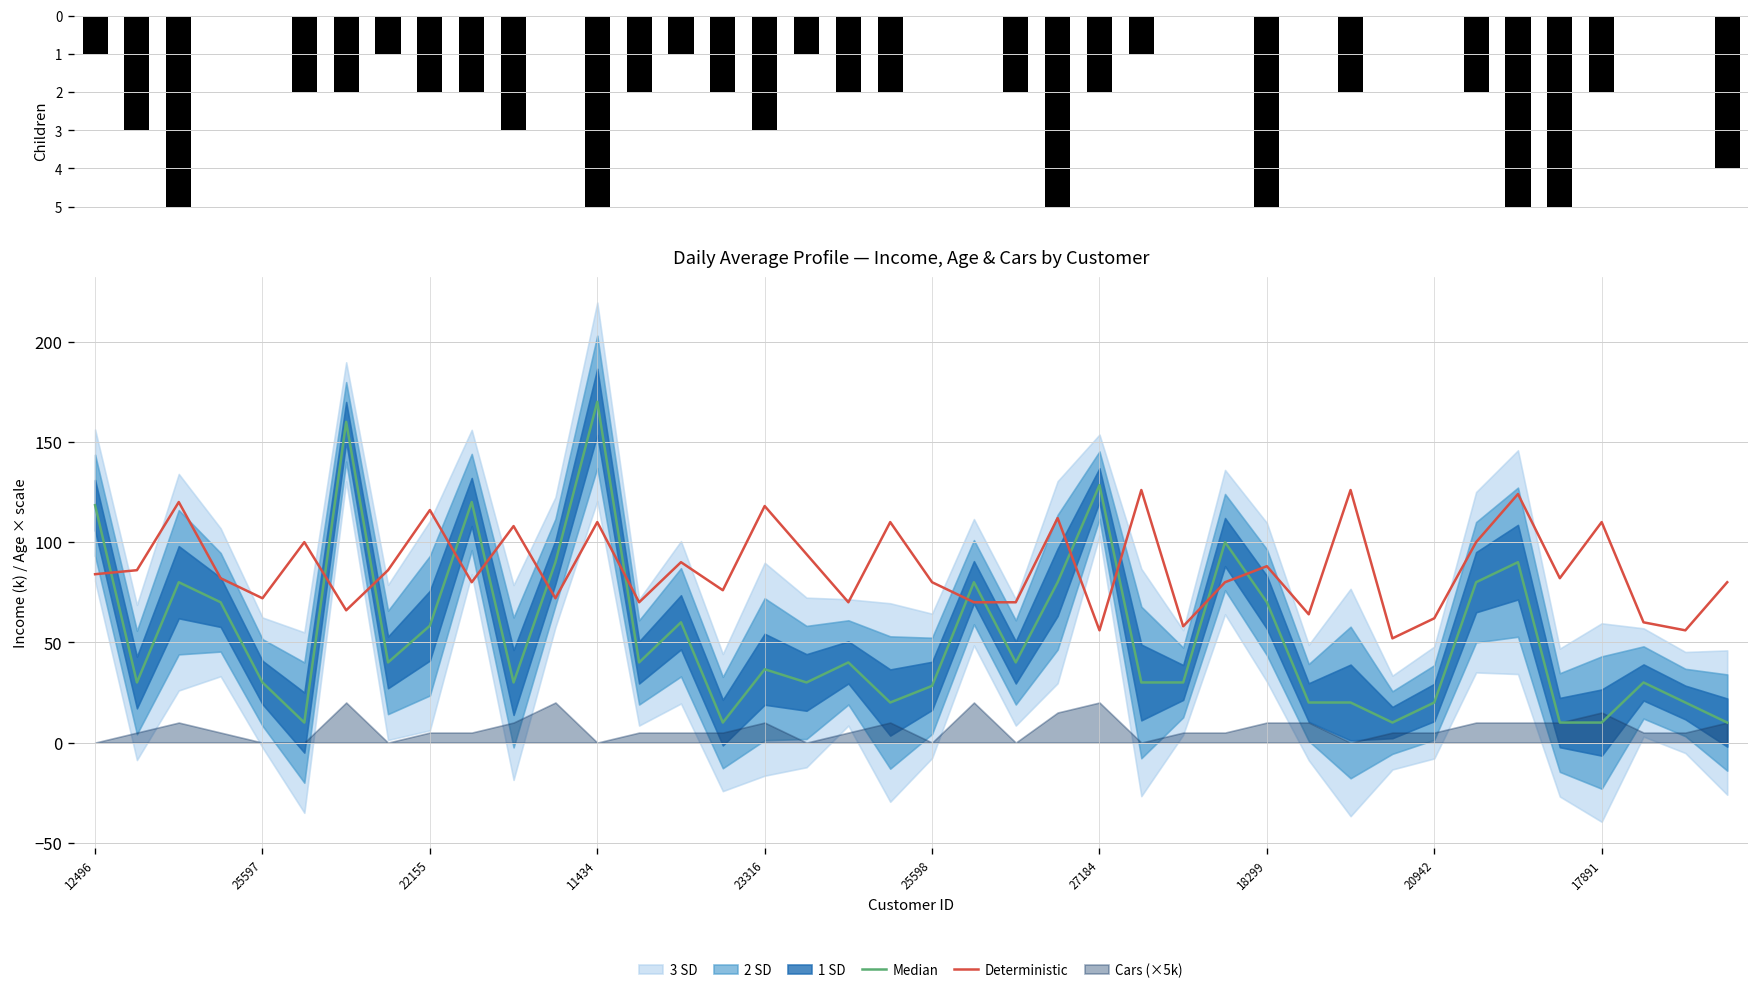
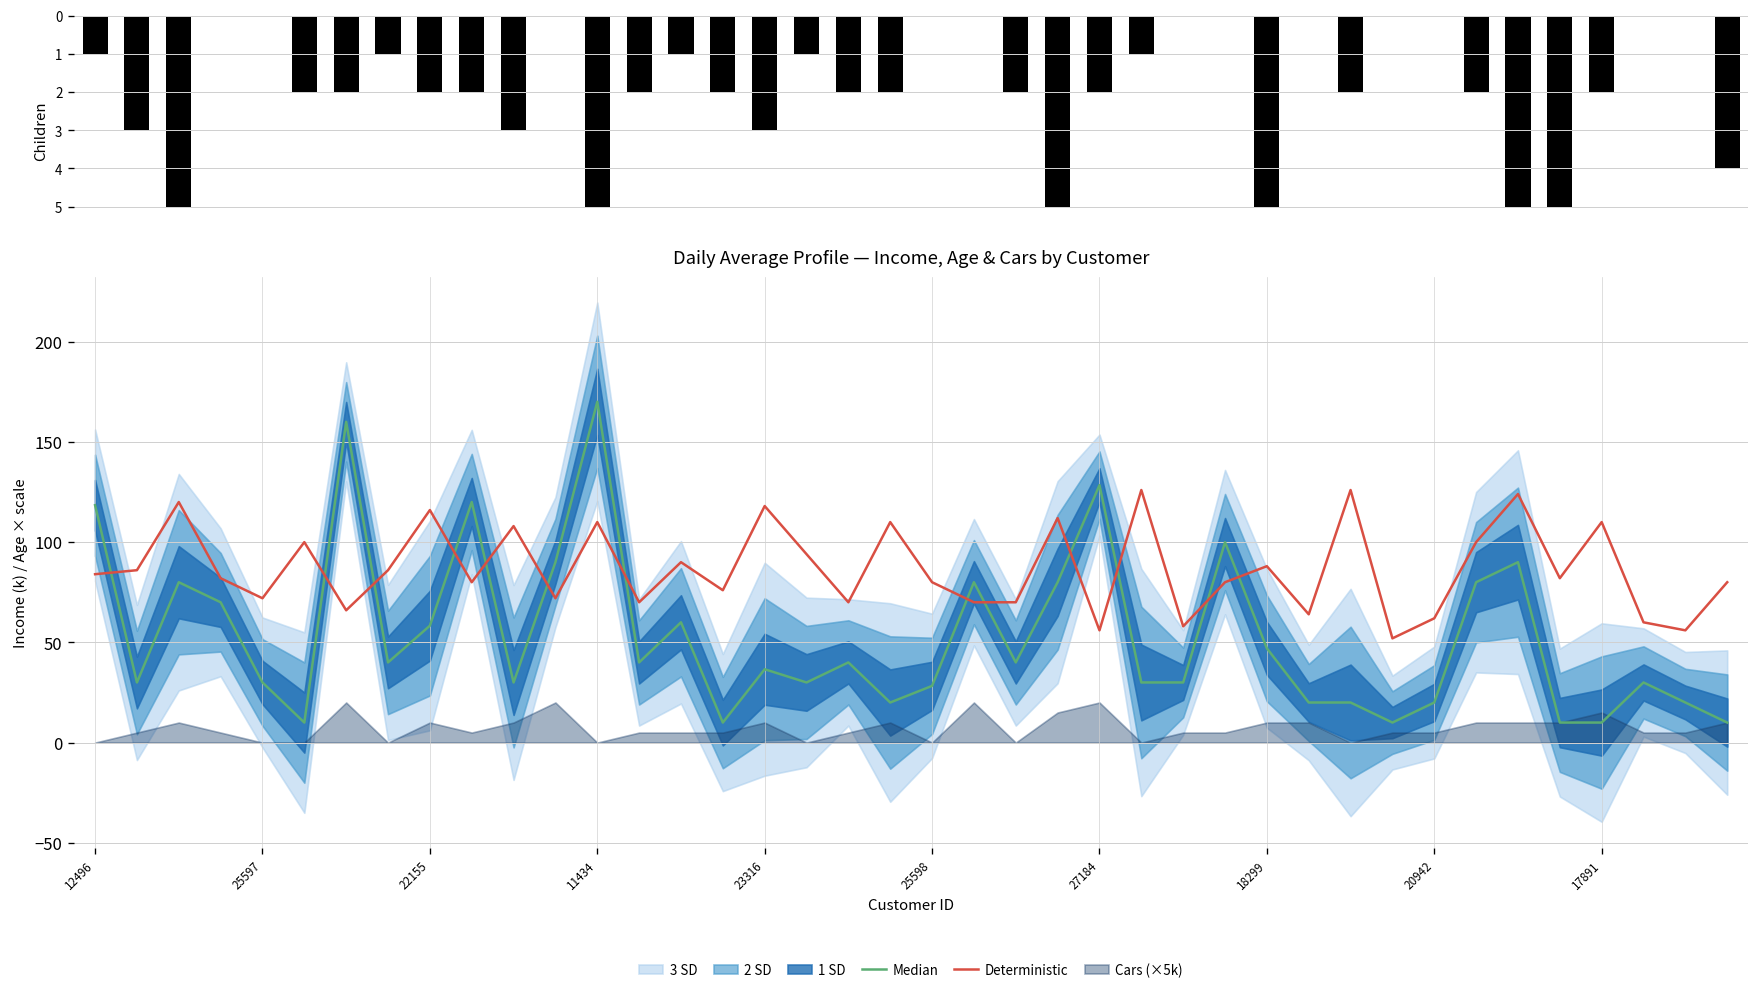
Daily Average Profile — Income, Age & Cars by Customer, Cars (×5k), 22155: 5 -> 10
Daily Average Profile — Income, Age & Cars by Customer, Median, 18299: 70 -> 47
